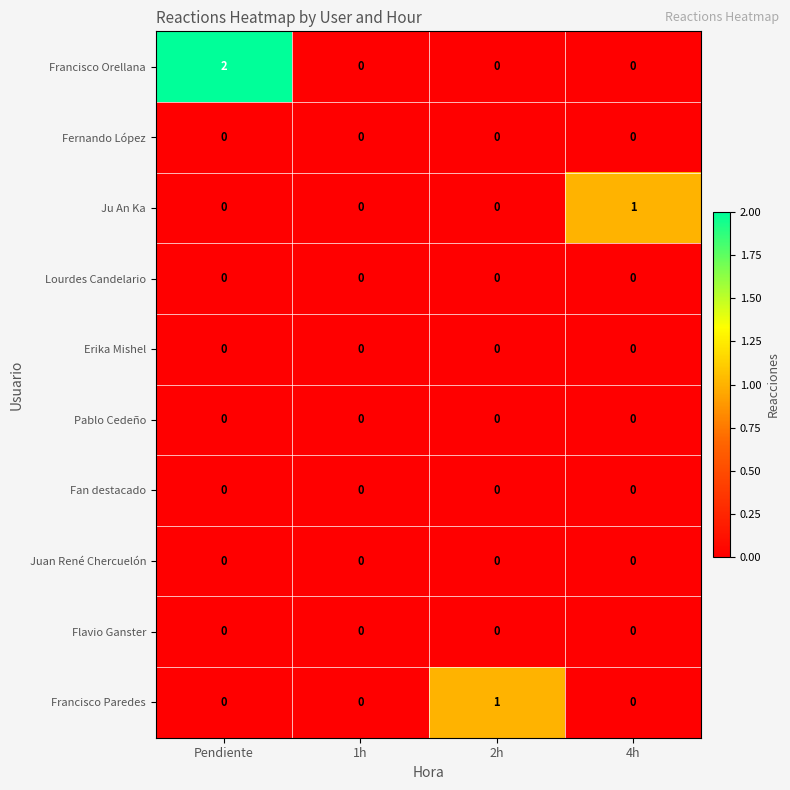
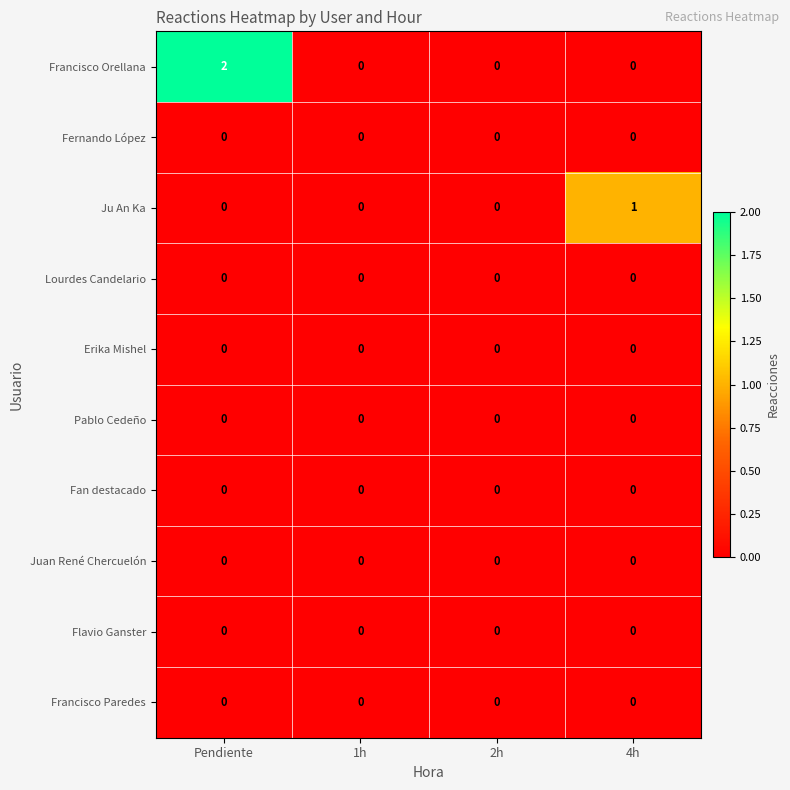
Francisco Paredes, 2h: 1 -> 0
